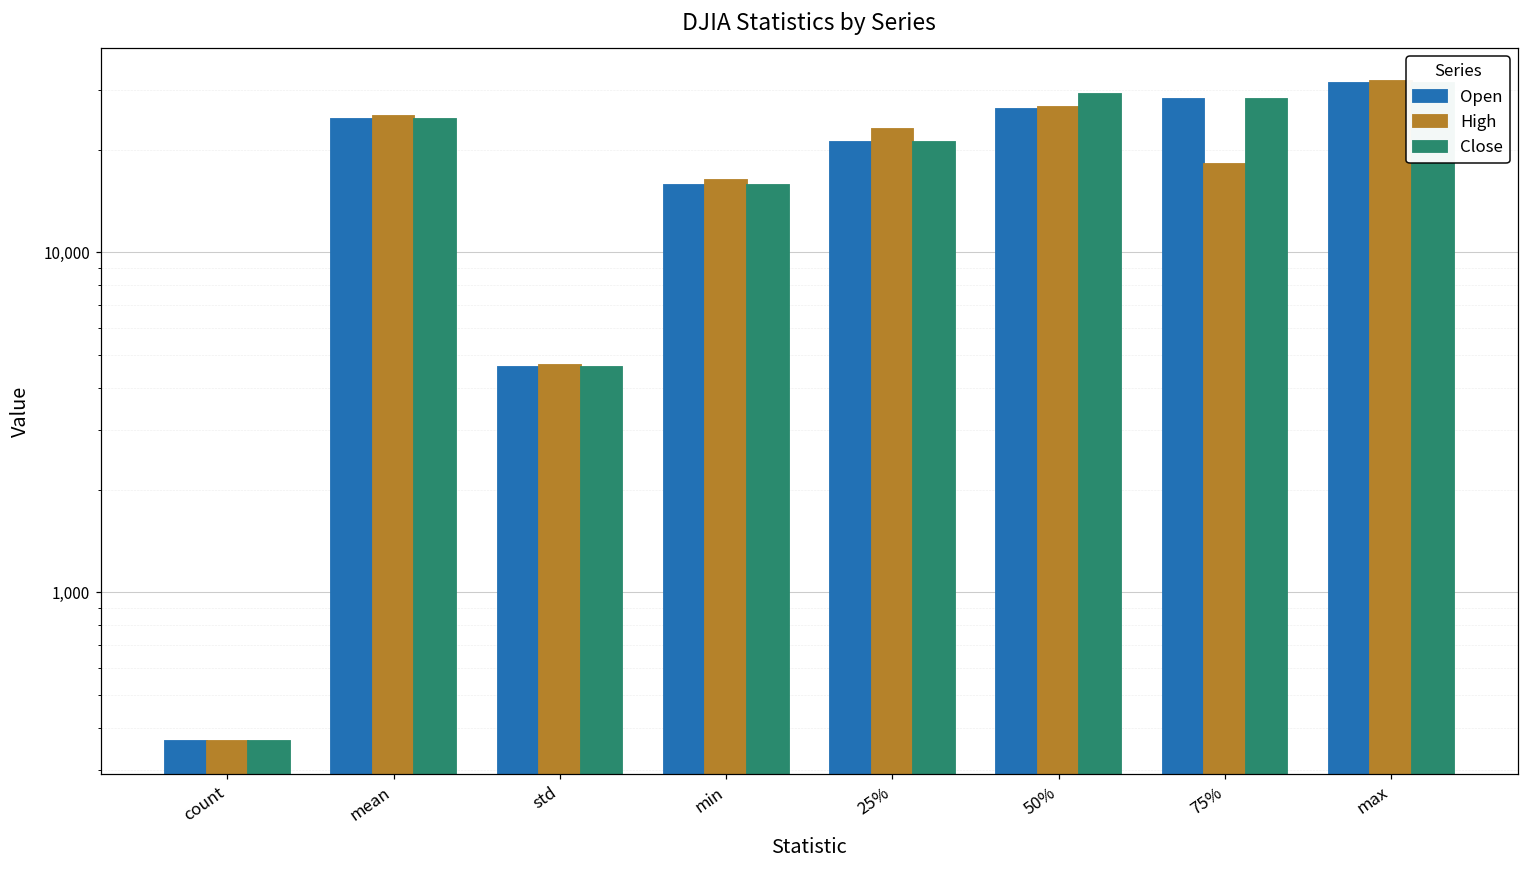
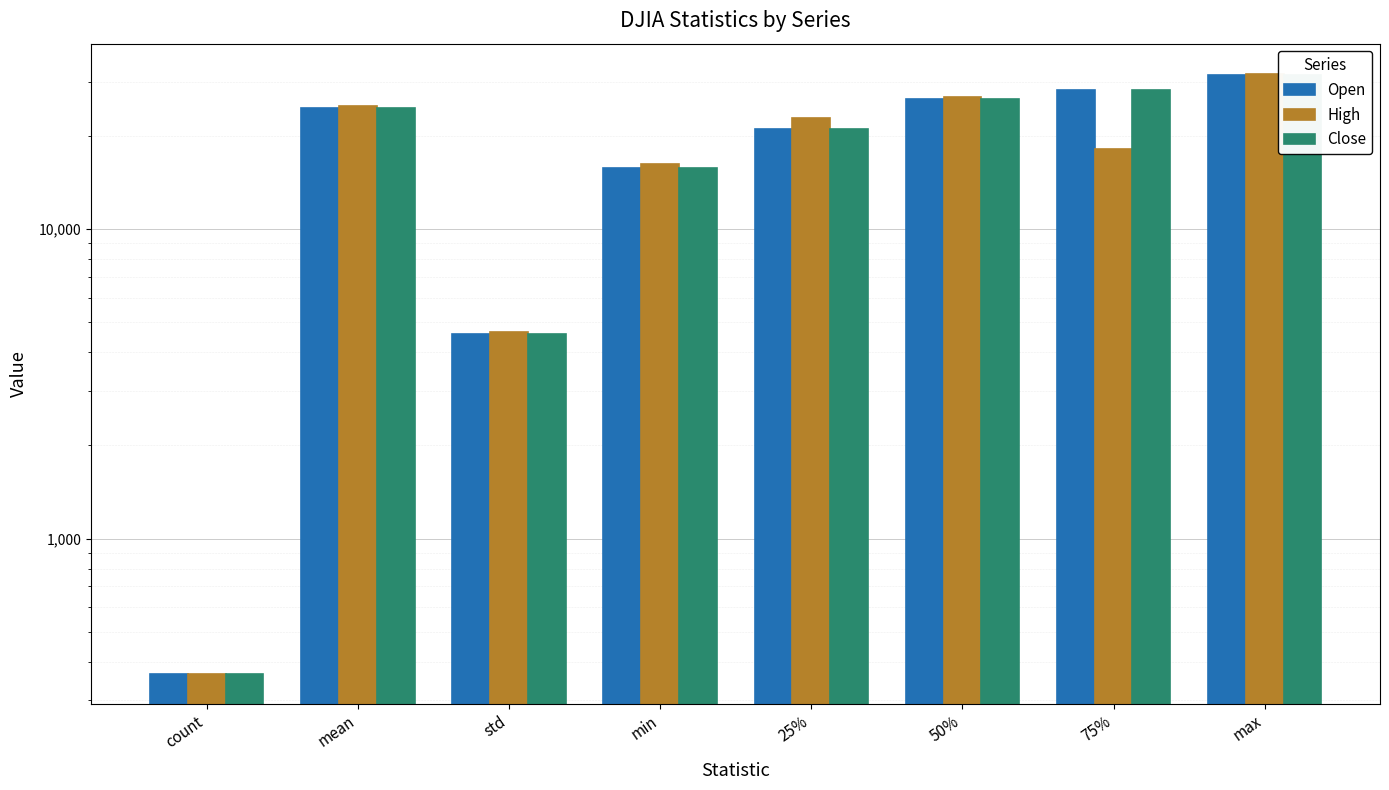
Close, 50%: 29,000 -> 26,000
